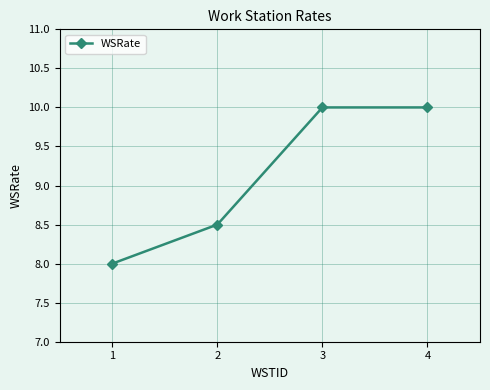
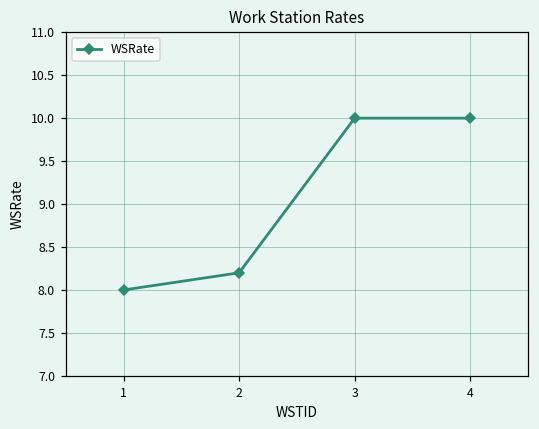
2: 8.5 -> 8.2
